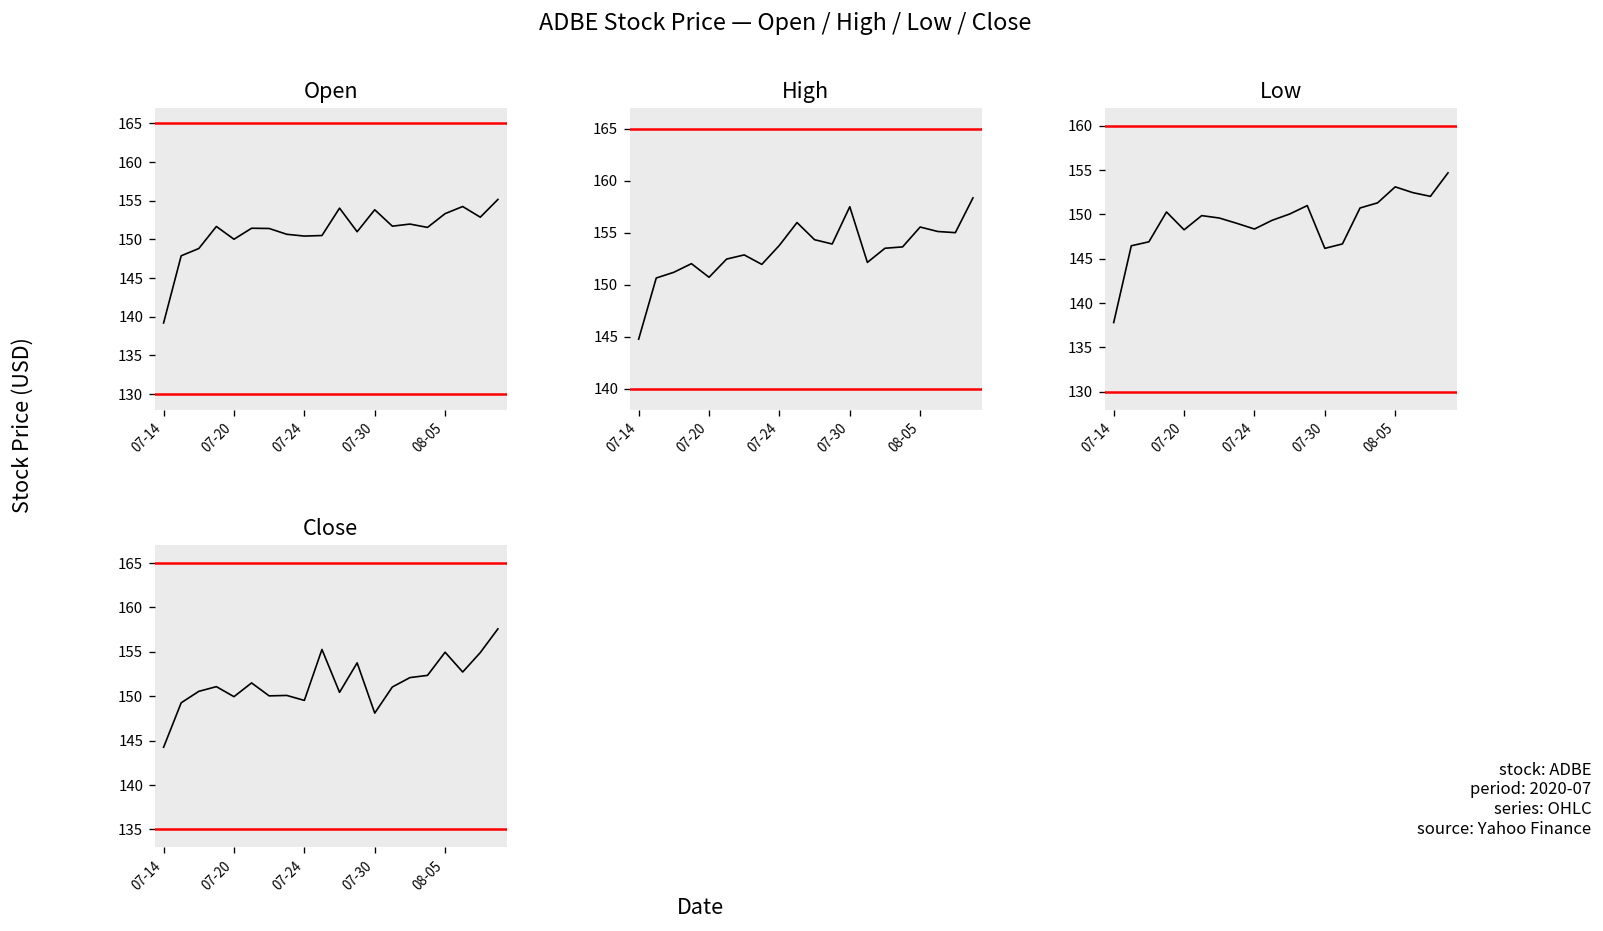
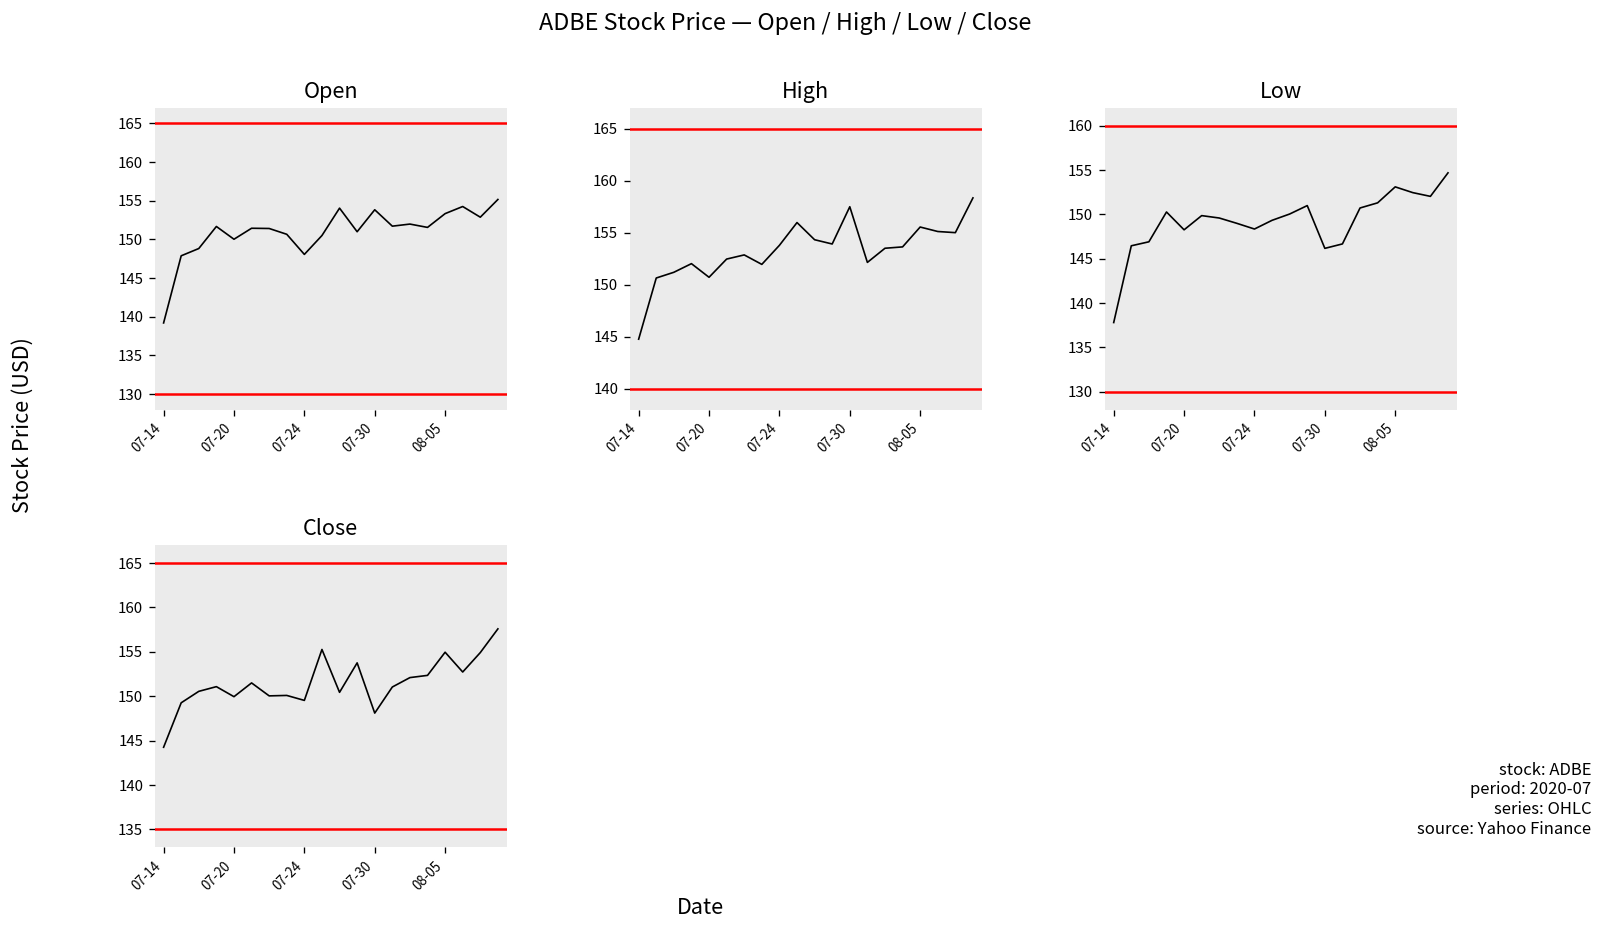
Open, 07-24: 150 -> 148
